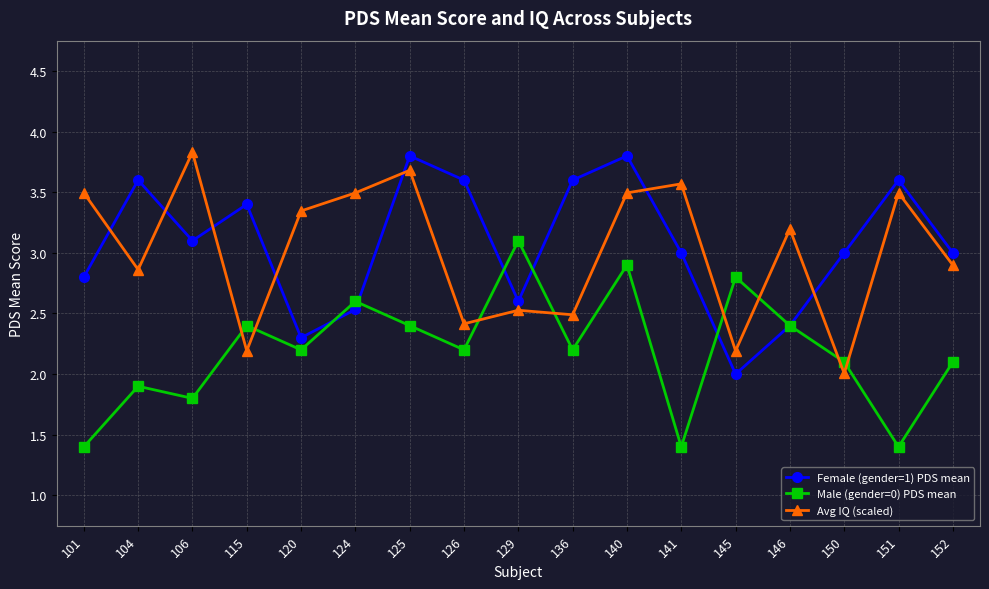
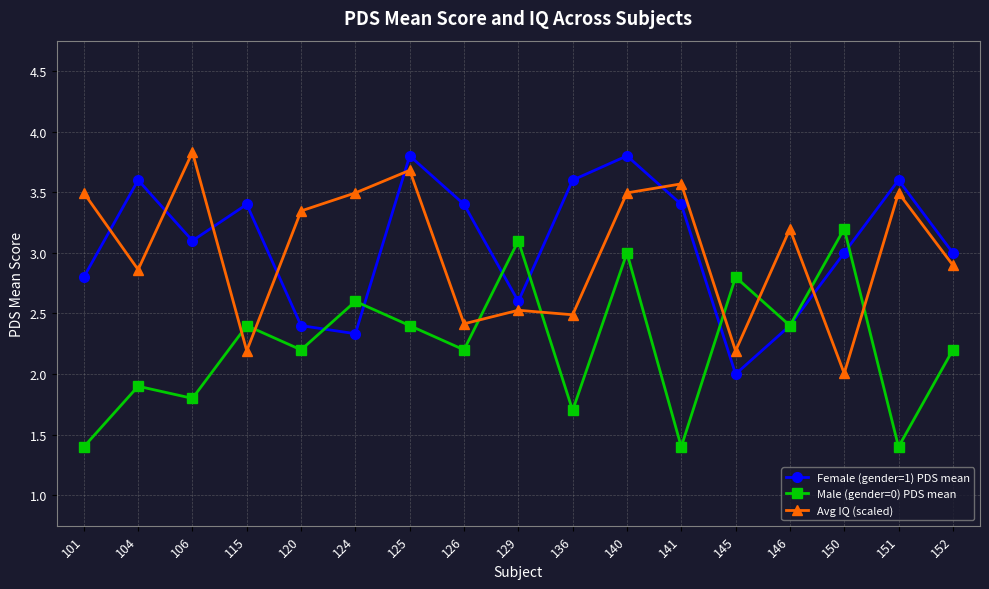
Female (gender=1) PDS mean, 120: 2.3 -> 2.4
Female (gender=1) PDS mean, 124: 2.53 -> 2.33
Female (gender=1) PDS mean, 126: 3.6 -> 3.4
Male (gender=0) PDS mean, 136: 2.2 -> 1.7
Male (gender=0) PDS mean, 140: 2.9 -> 3.0
Female (gender=1) PDS mean, 141: 3.0 -> 3.4
Male (gender=0) PDS mean, 150: 2.1 -> 3.2
Male (gender=0) PDS mean, 152: 2.1 -> 2.2
